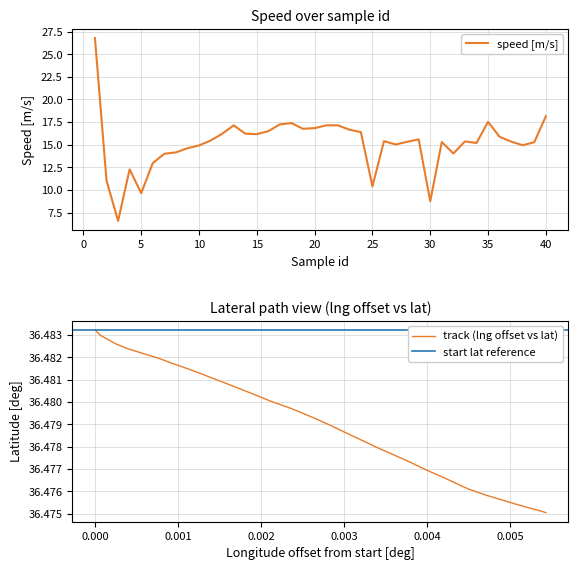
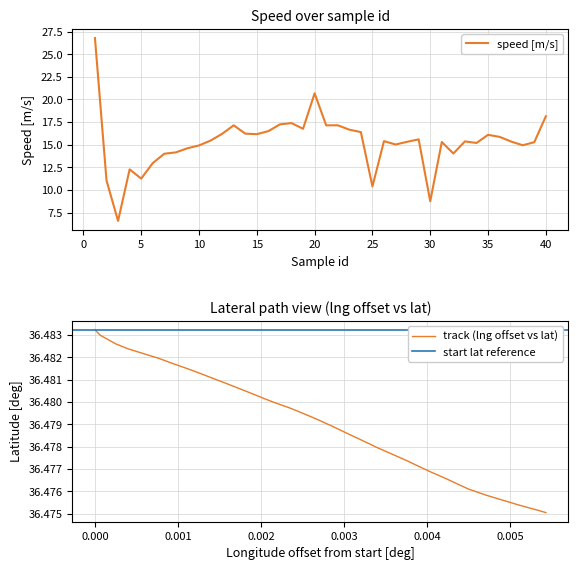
Speed over sample id, 5: 10 -> 11
Speed over sample id, 20: 17 -> 21
Speed over sample id, 35: 18 -> 16
